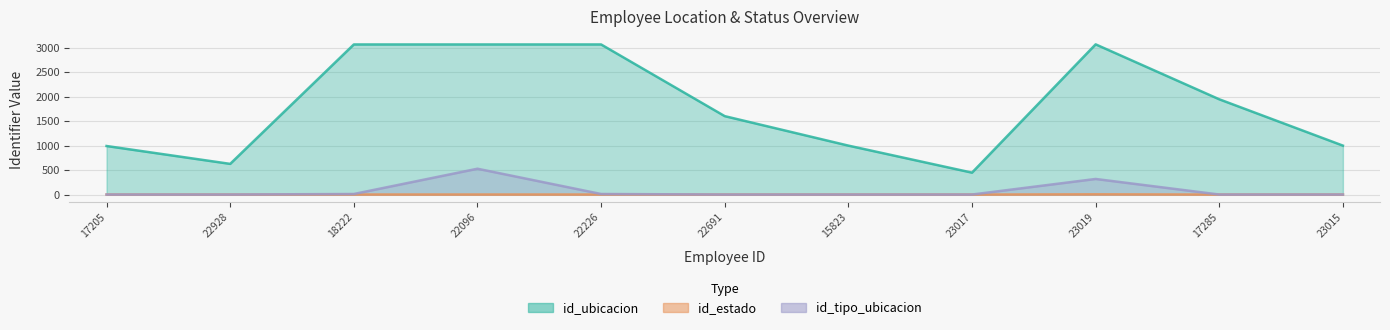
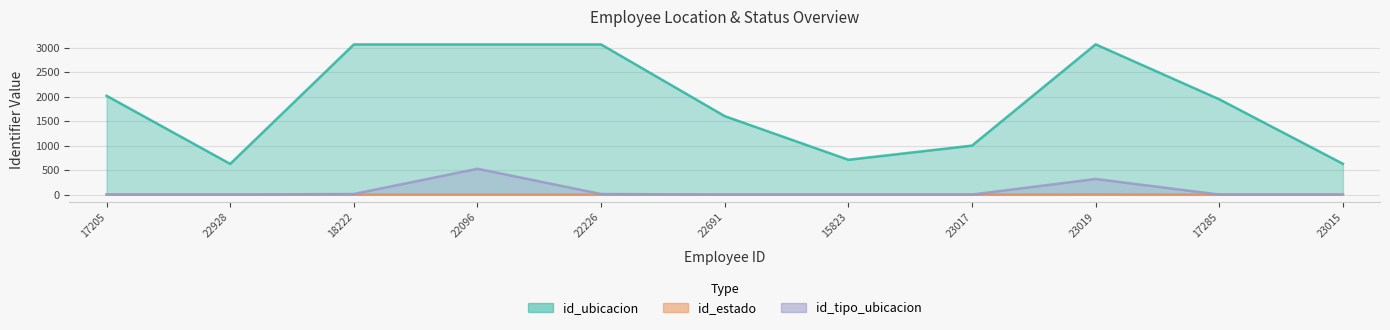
id_ubicacion, 17205: 1000 -> 2000
id_ubicacion, 15823: 1000 -> 700
id_ubicacion, 23017: 400 -> 1000
id_ubicacion, 23015: 1000 -> 600
